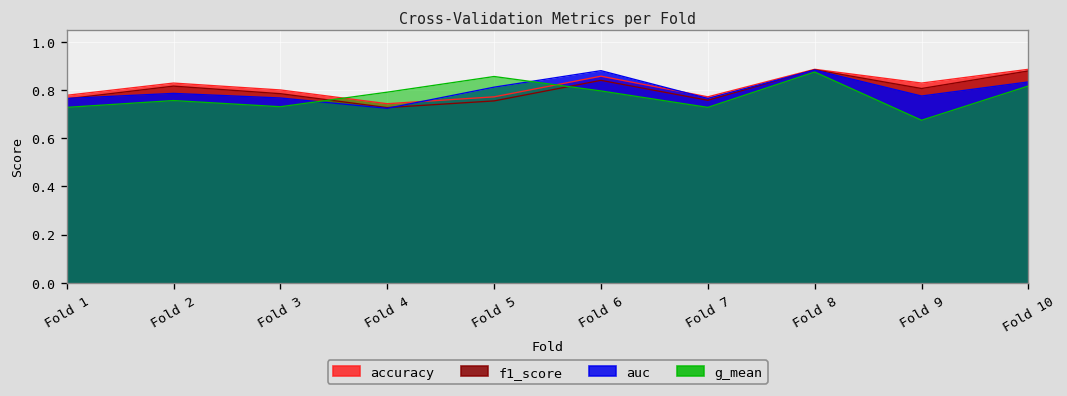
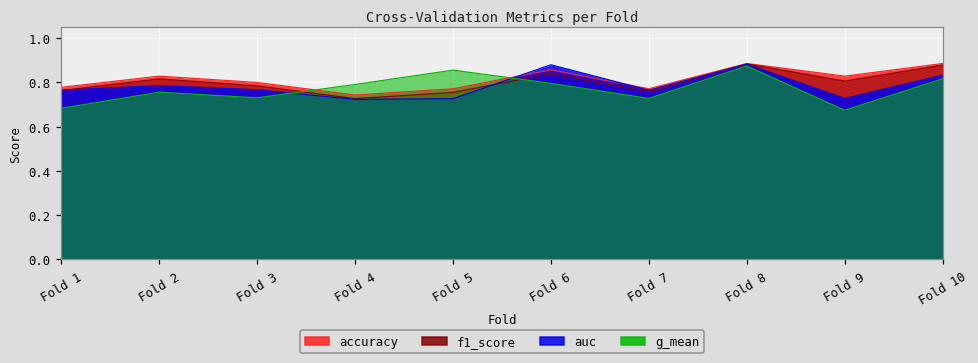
g_mean, Fold 1: 0.73 -> 0.68
auc, Fold 5: 0.81 -> 0.73
auc, Fold 9: 0.77 -> 0.73
